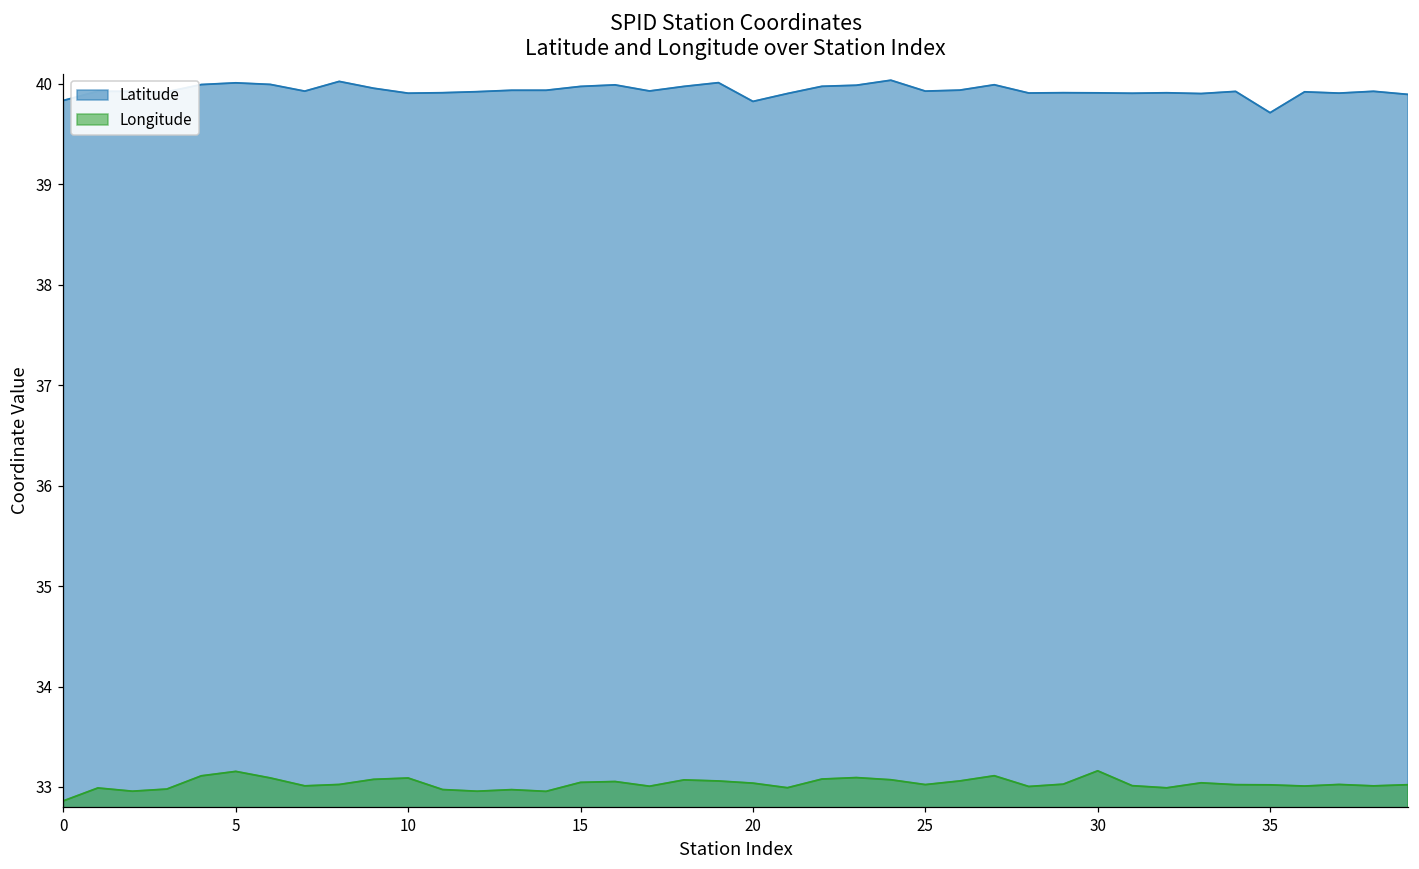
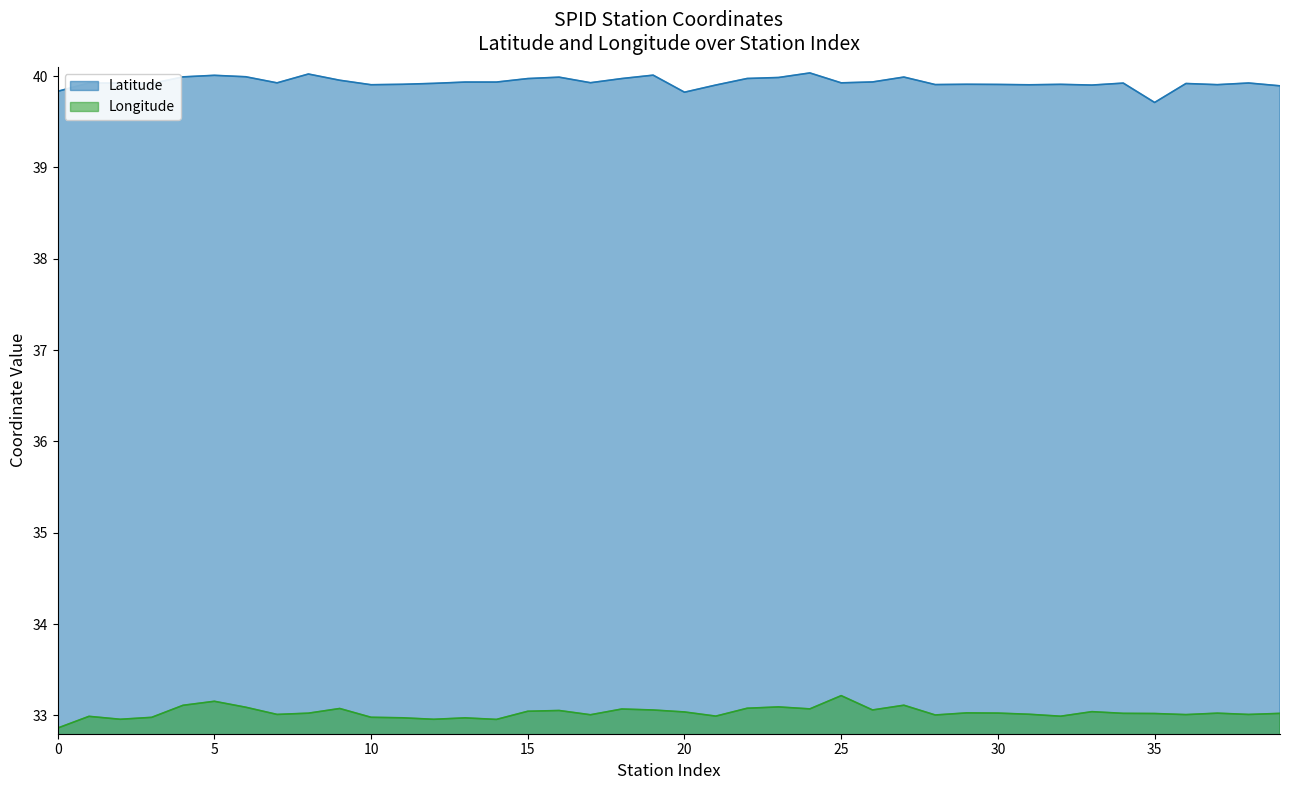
Longitude, 10: 33.1 -> 33.0
Longitude, 25: 33.0 -> 33.2
Longitude, 30: 33.2 -> 33.0
